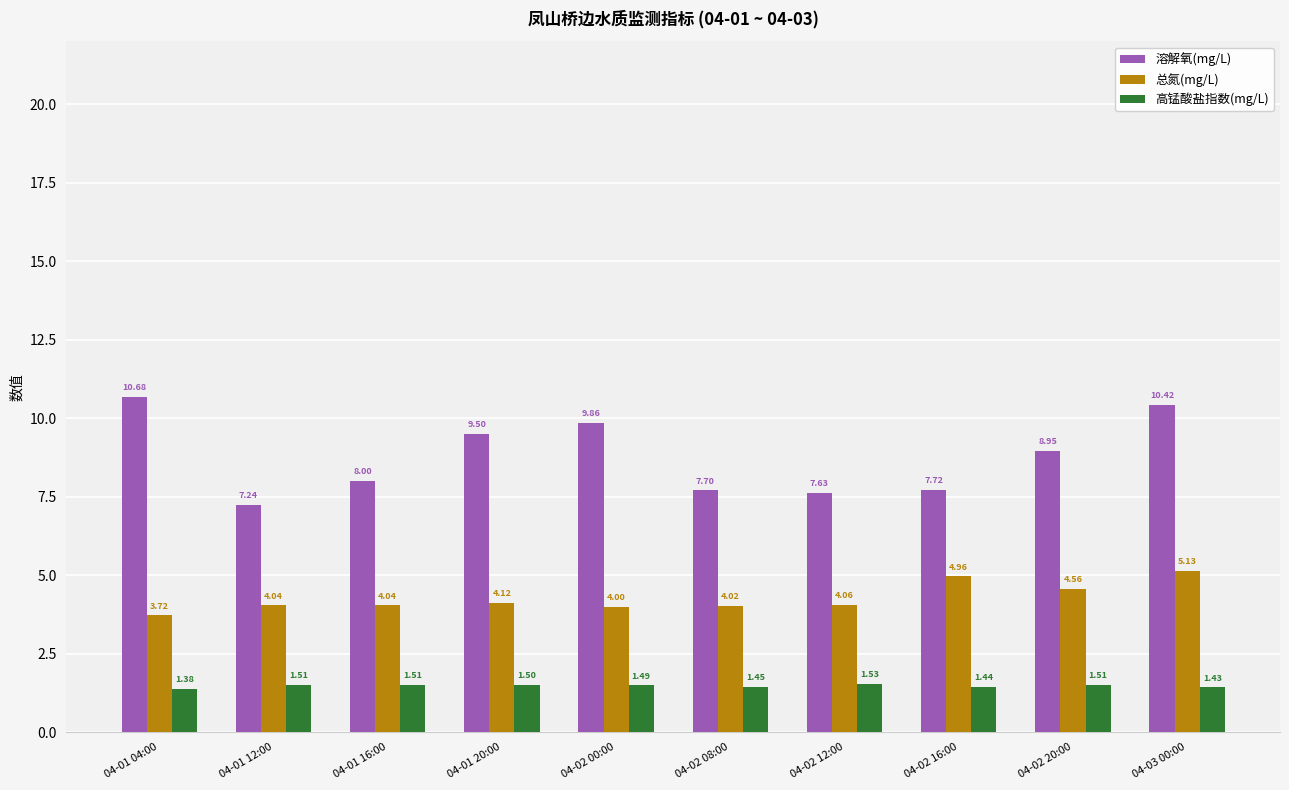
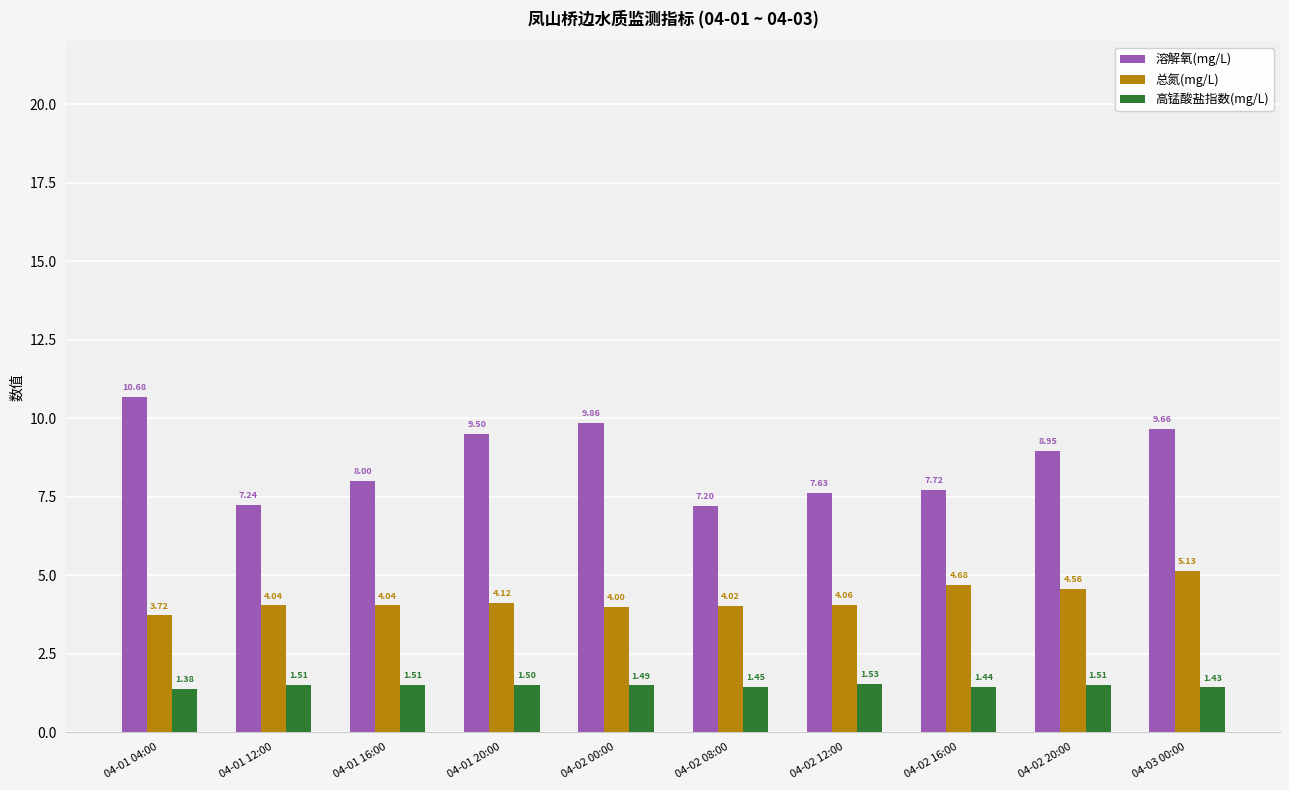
溶解氧(mg/L), 04-02 08:00: 7.70 -> 7.20
总氮(mg/L), 04-02 16:00: 4.96 -> 4.68
溶解氧(mg/L), 04-03 00:00: 10.42 -> 9.66
